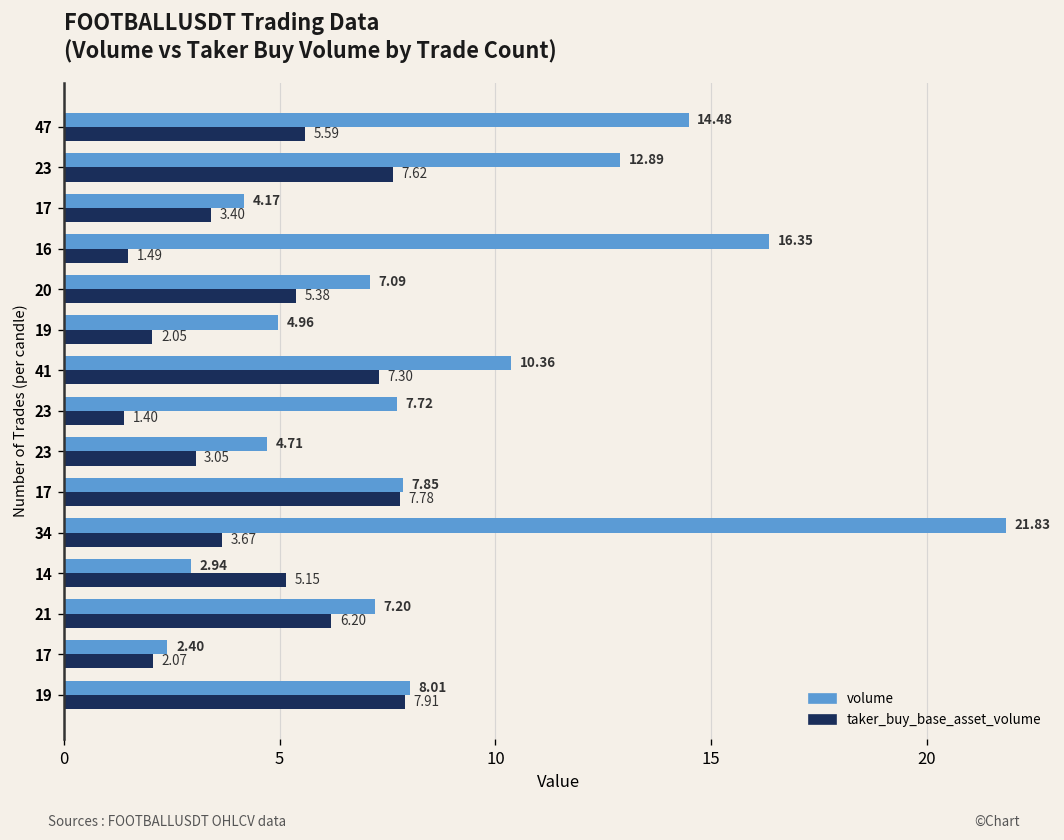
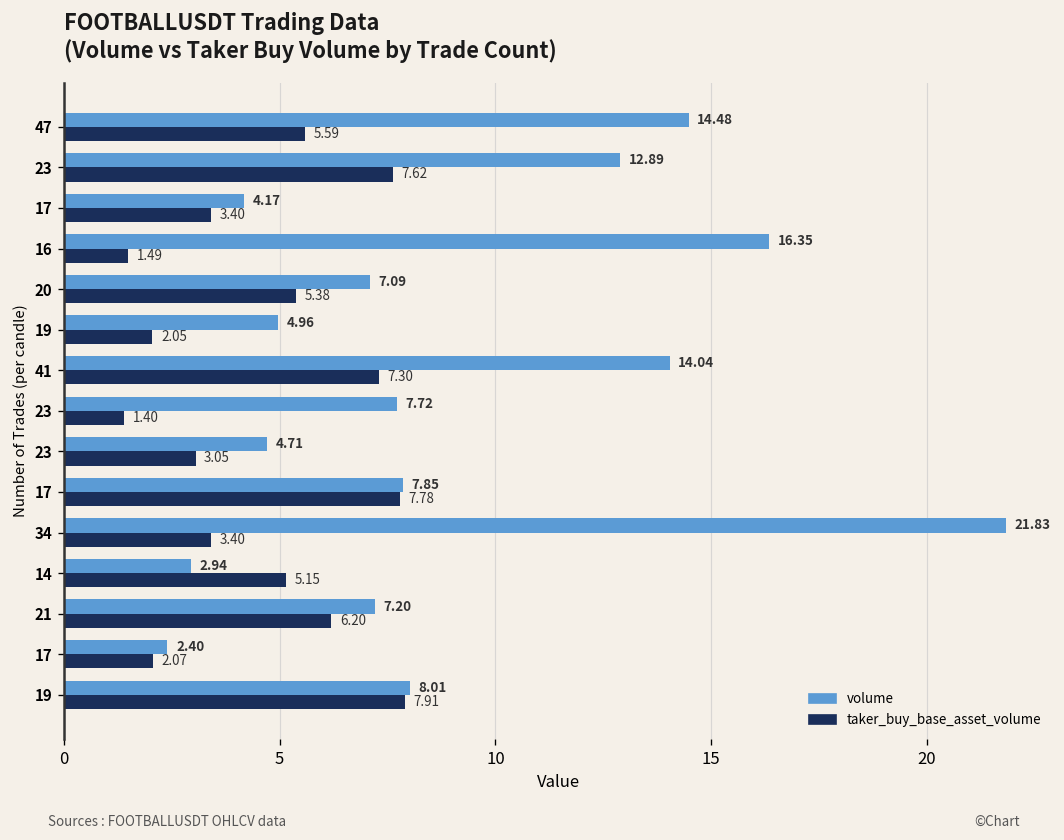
volume, 41: 10.36 -> 14.04
taker_buy_base_asset_volume, 34: 3.67 -> 3.40
